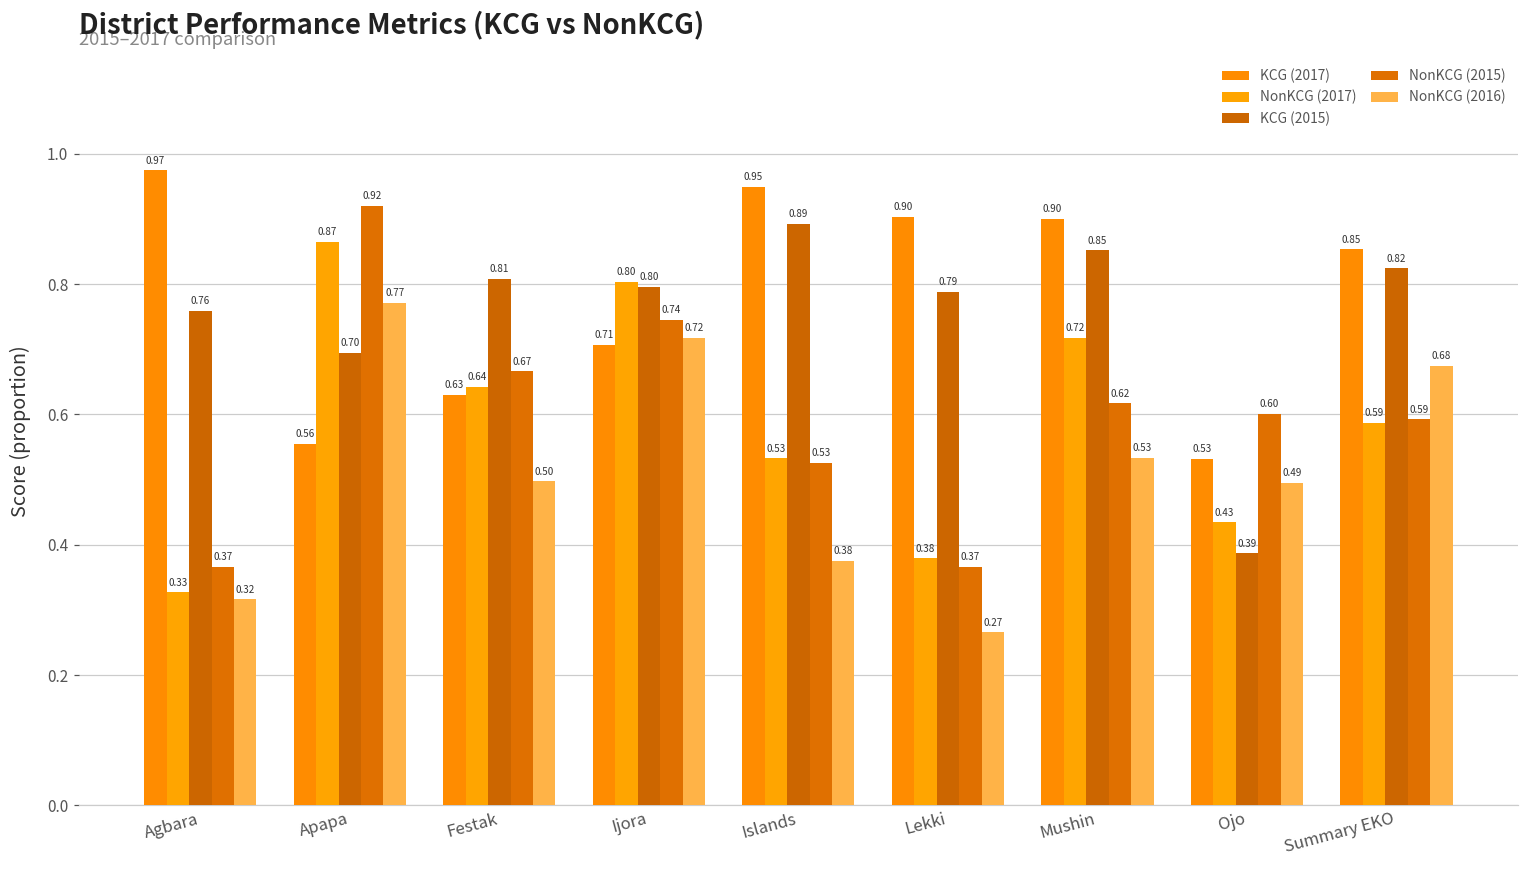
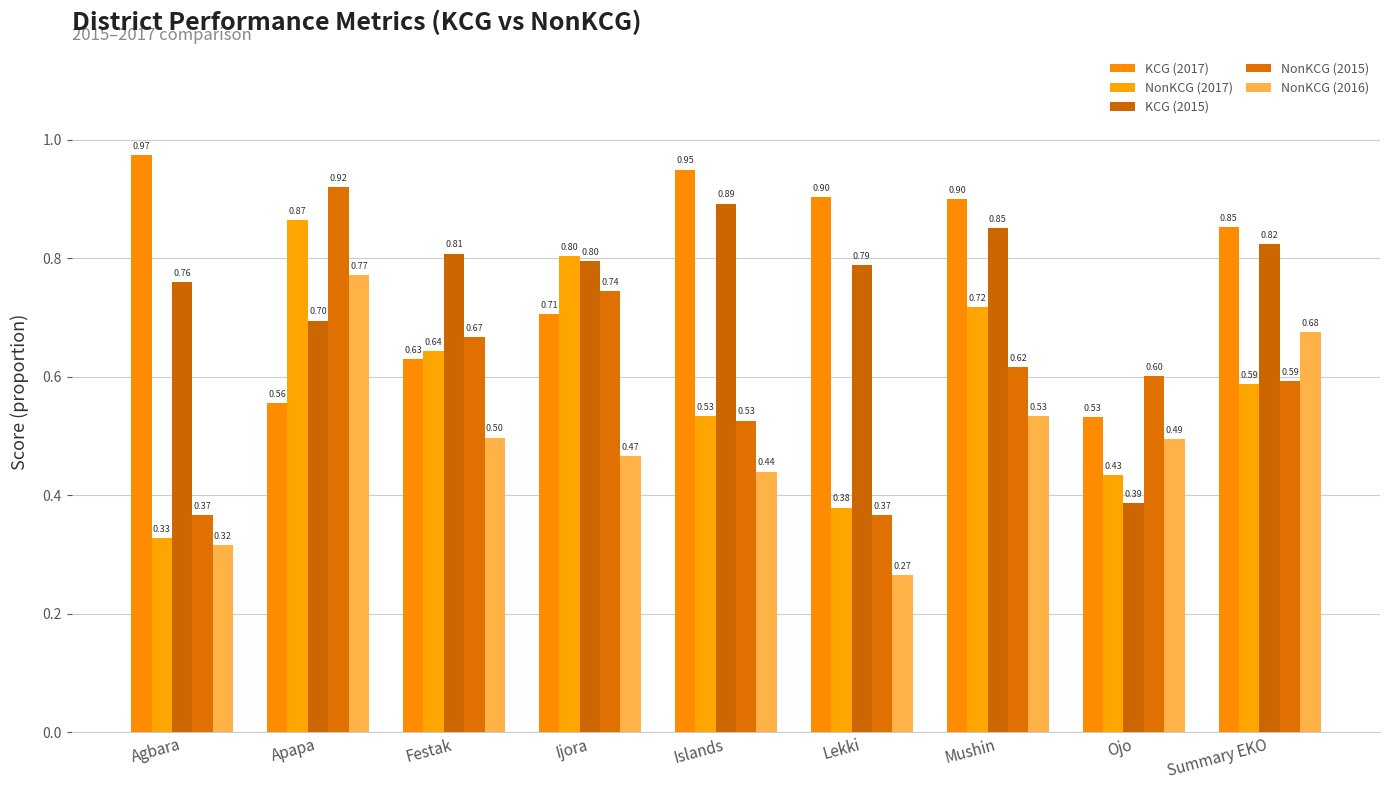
NonKCG (2016), Ijora: 0.72 -> 0.47
NonKCG (2016), Islands: 0.38 -> 0.44
